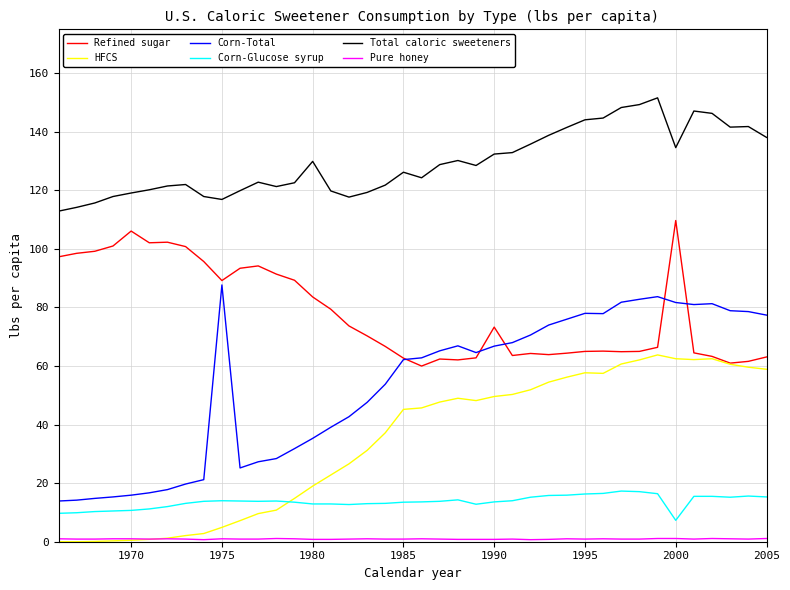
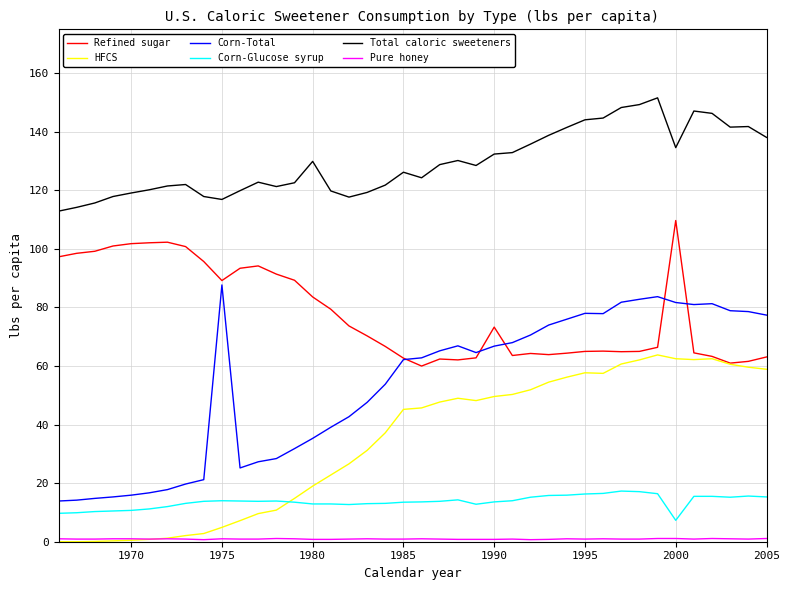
Refined sugar, 1970: 106 -> 102
